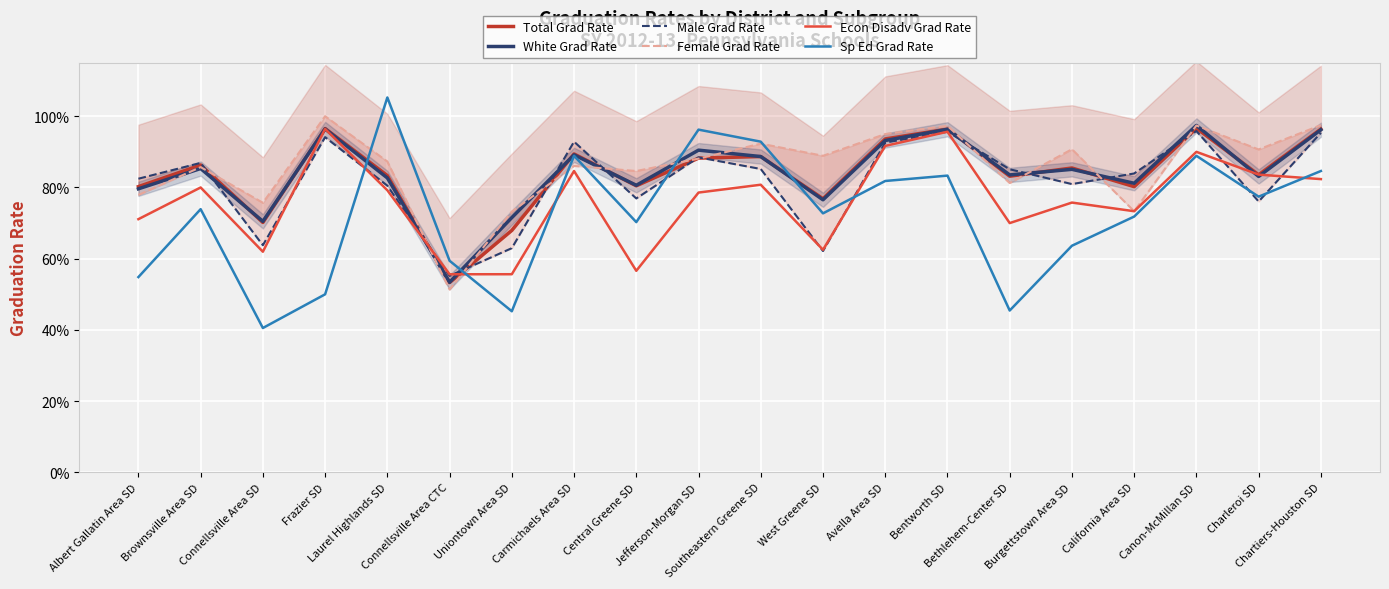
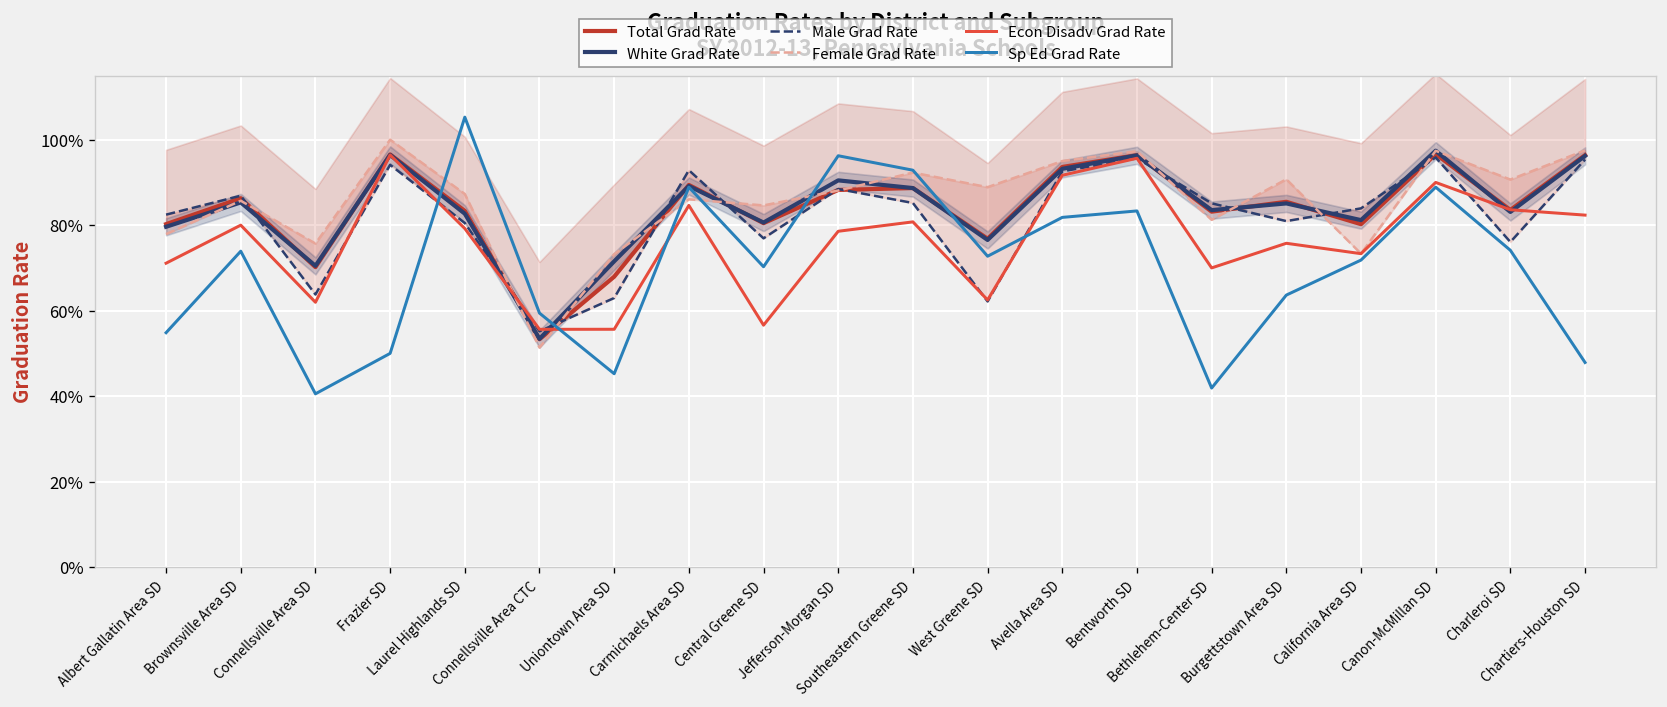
Sp Ed Grad Rate, Bethlehem-Center SD: 45% -> 42%
Sp Ed Grad Rate, Charleroi SD: 77% -> 74%
Sp Ed Grad Rate, Chartiers-Houston SD: 85% -> 48%
